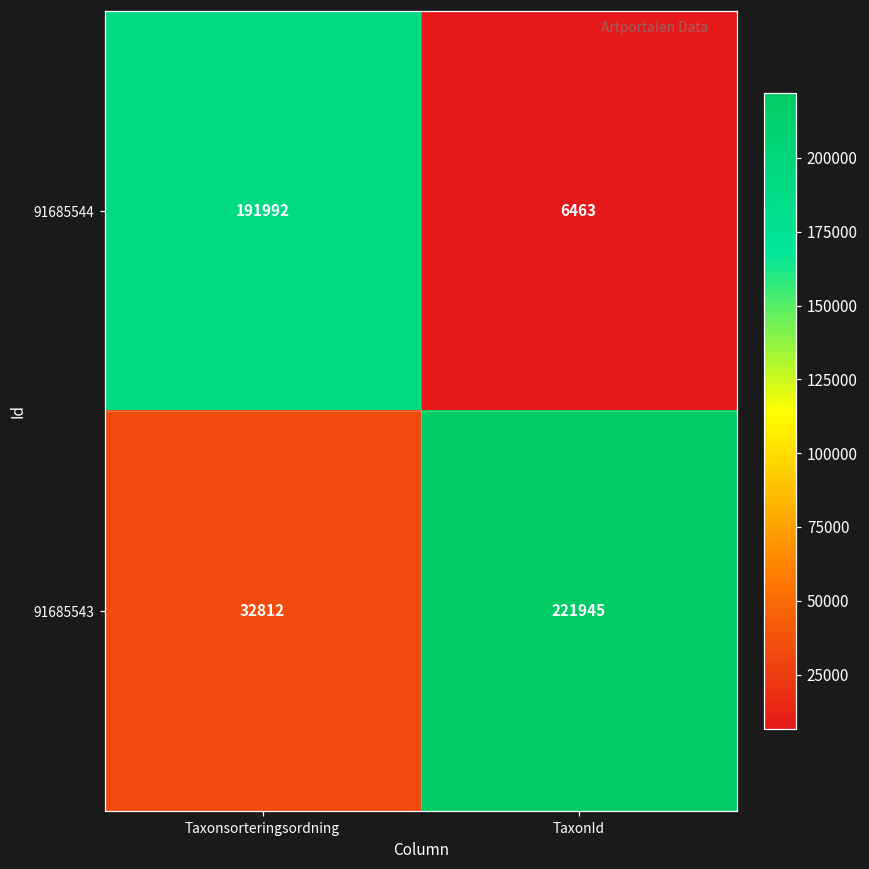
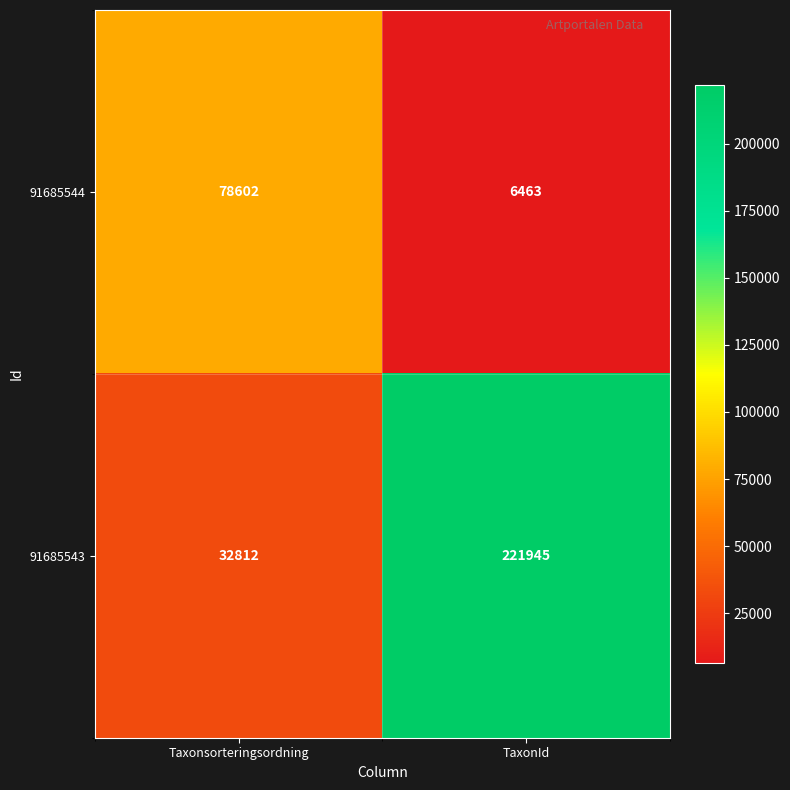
91685544, Taxonsorteringsordning: 191992 -> 78602
